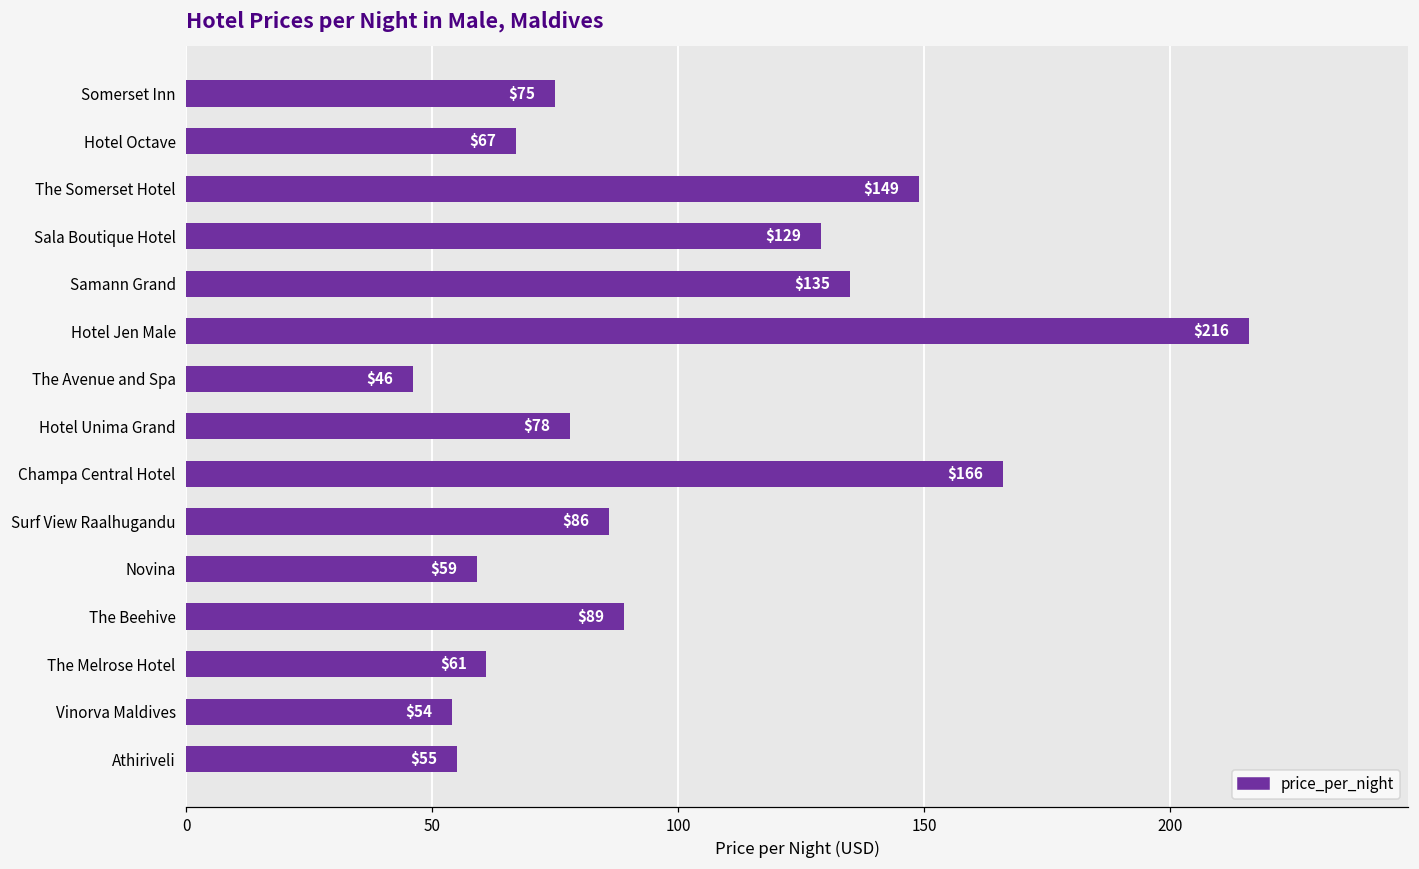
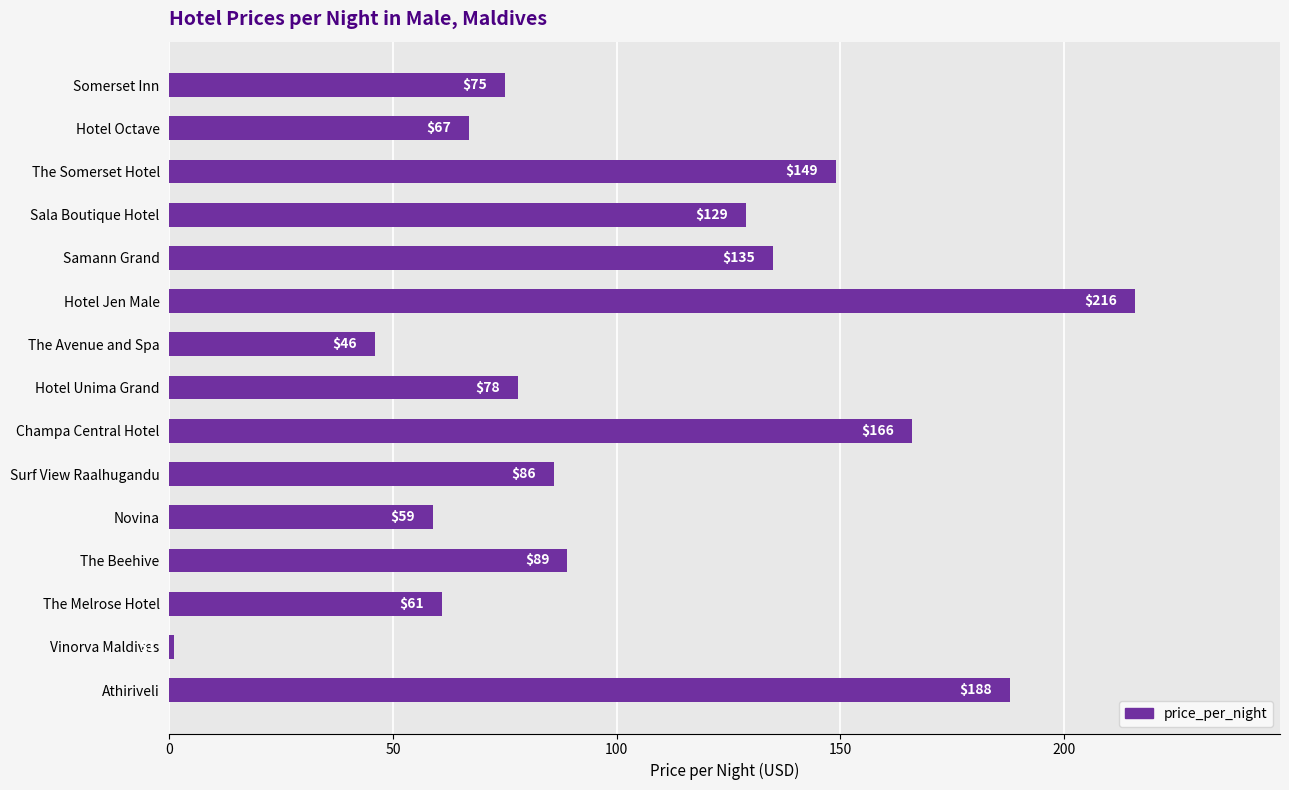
Vinorva Maldives: 54 -> 1
Athiriveli: $55 -> $188
